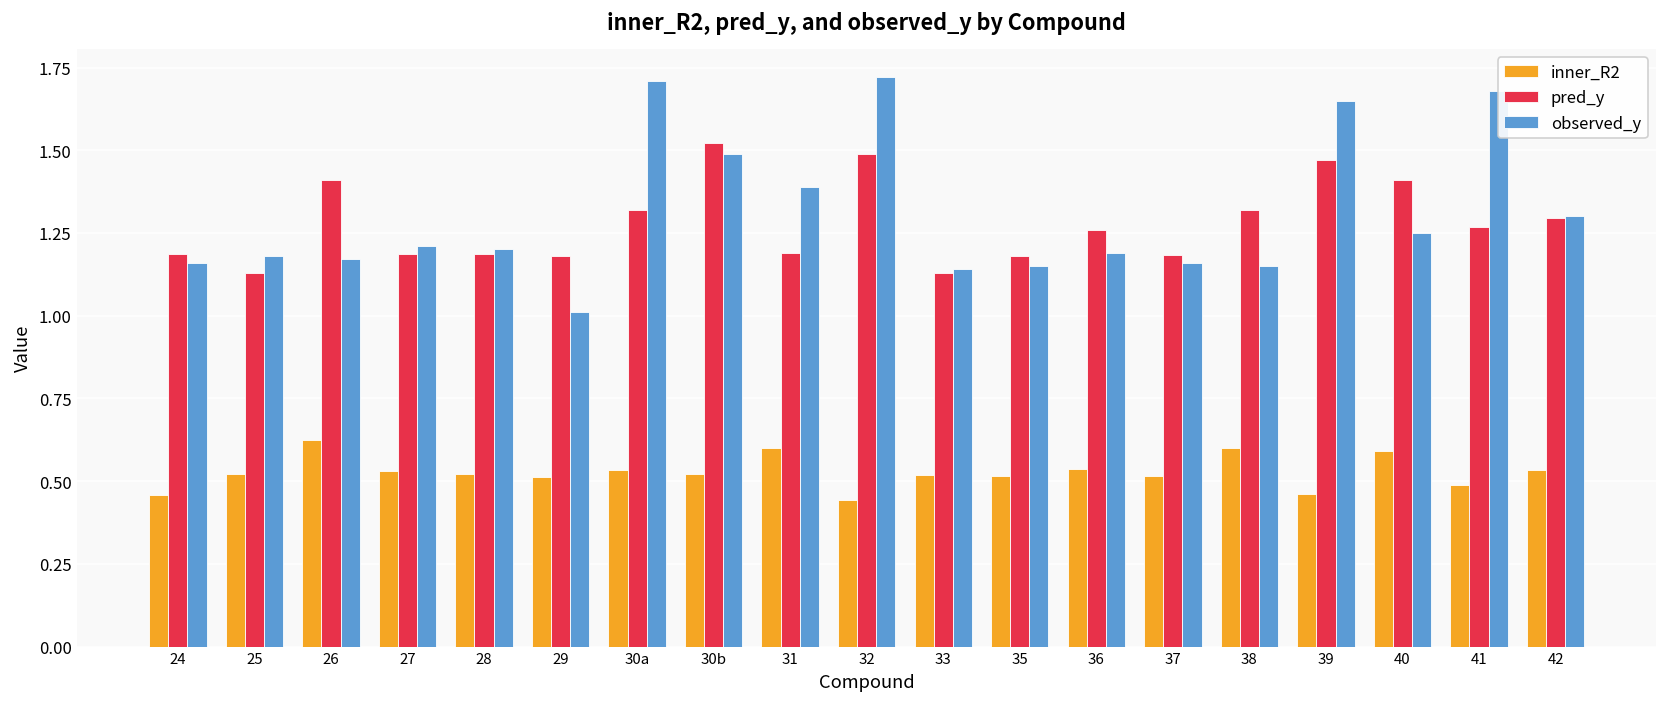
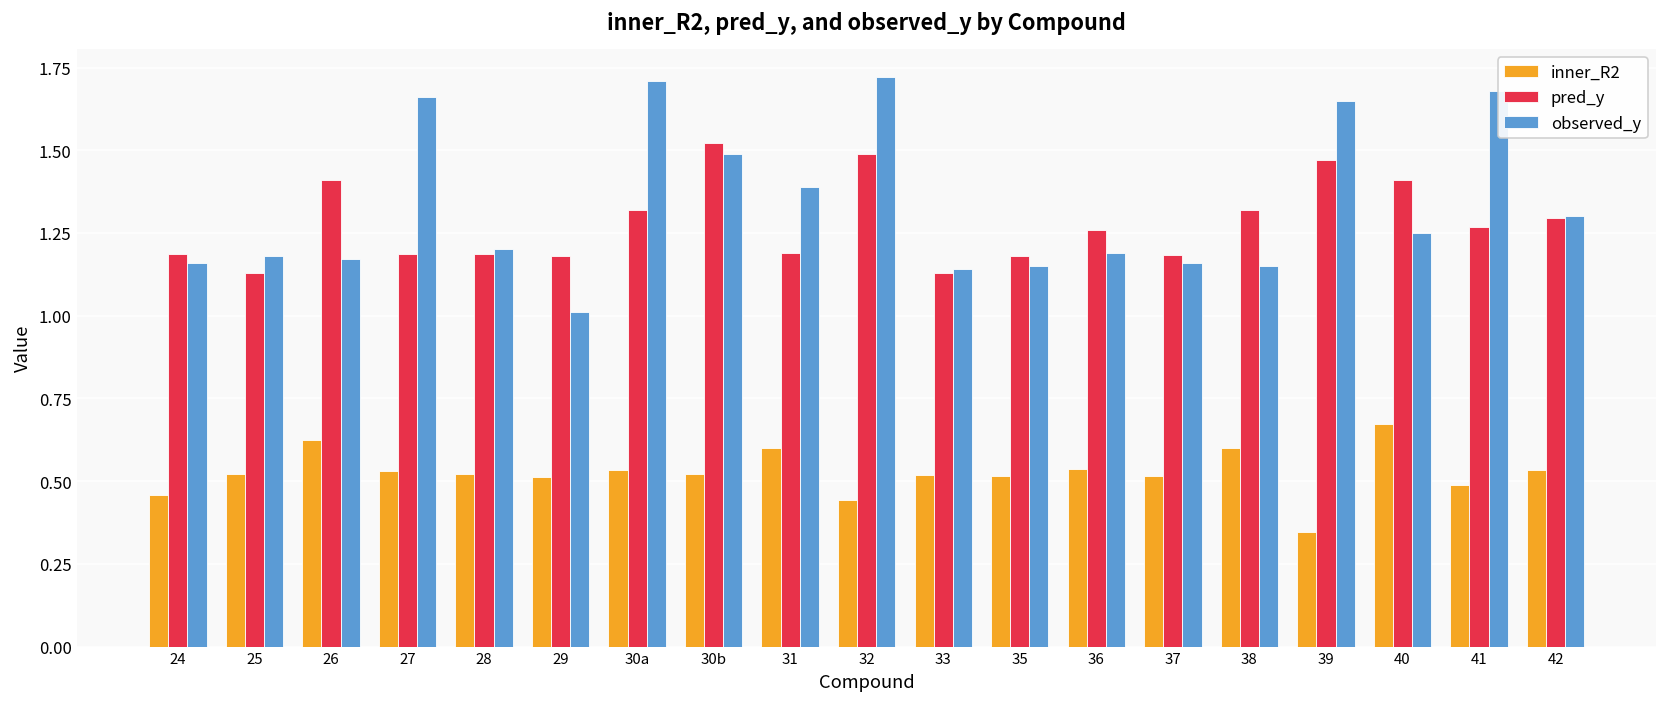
observed_y, 27: 1.21 -> 1.66
inner_R2, 39: 0.46 -> 0.35
inner_R2, 40: 0.59 -> 0.67
